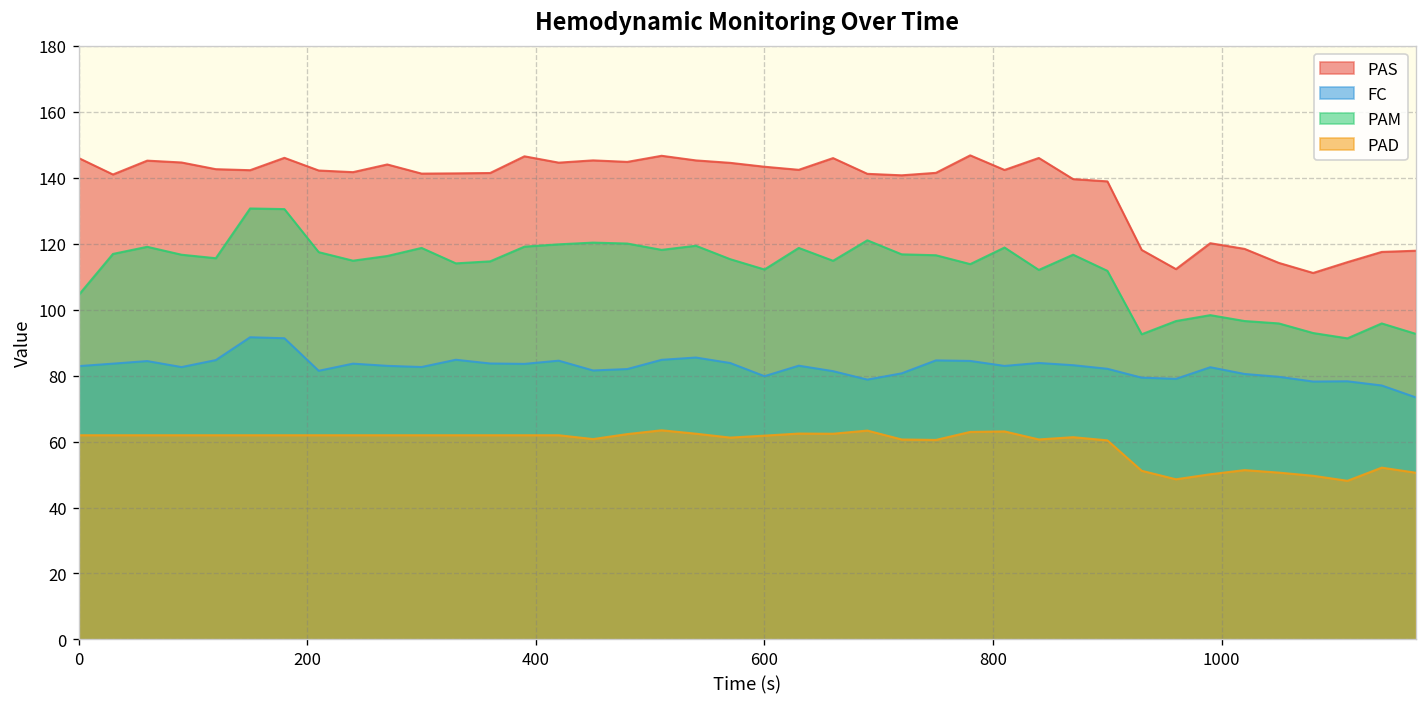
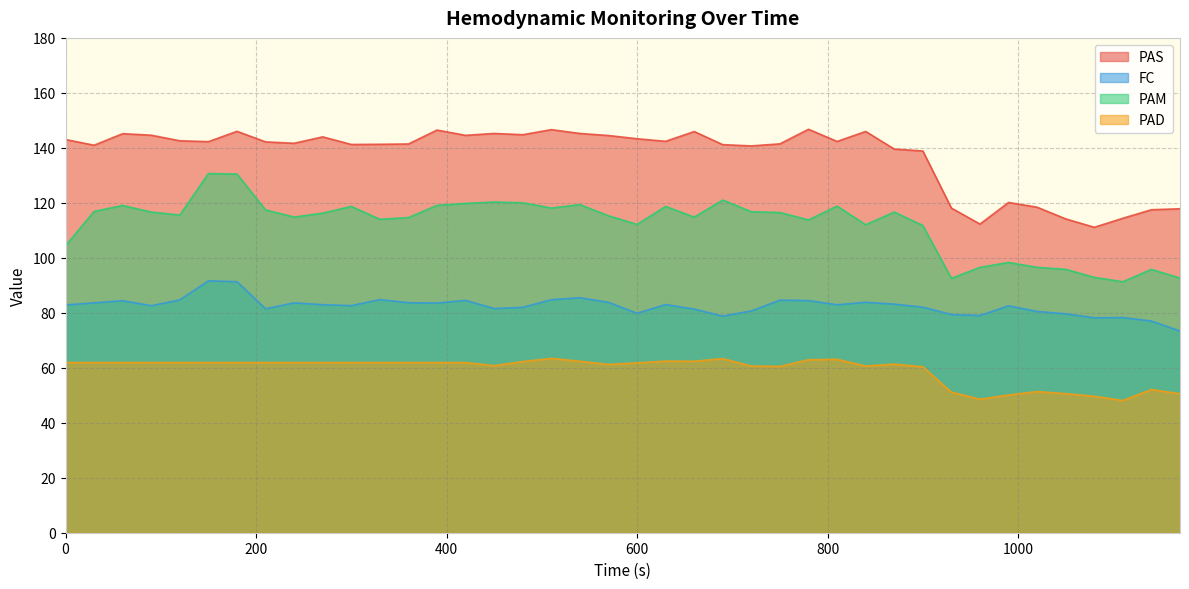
PAS, 0: 146 -> 143
